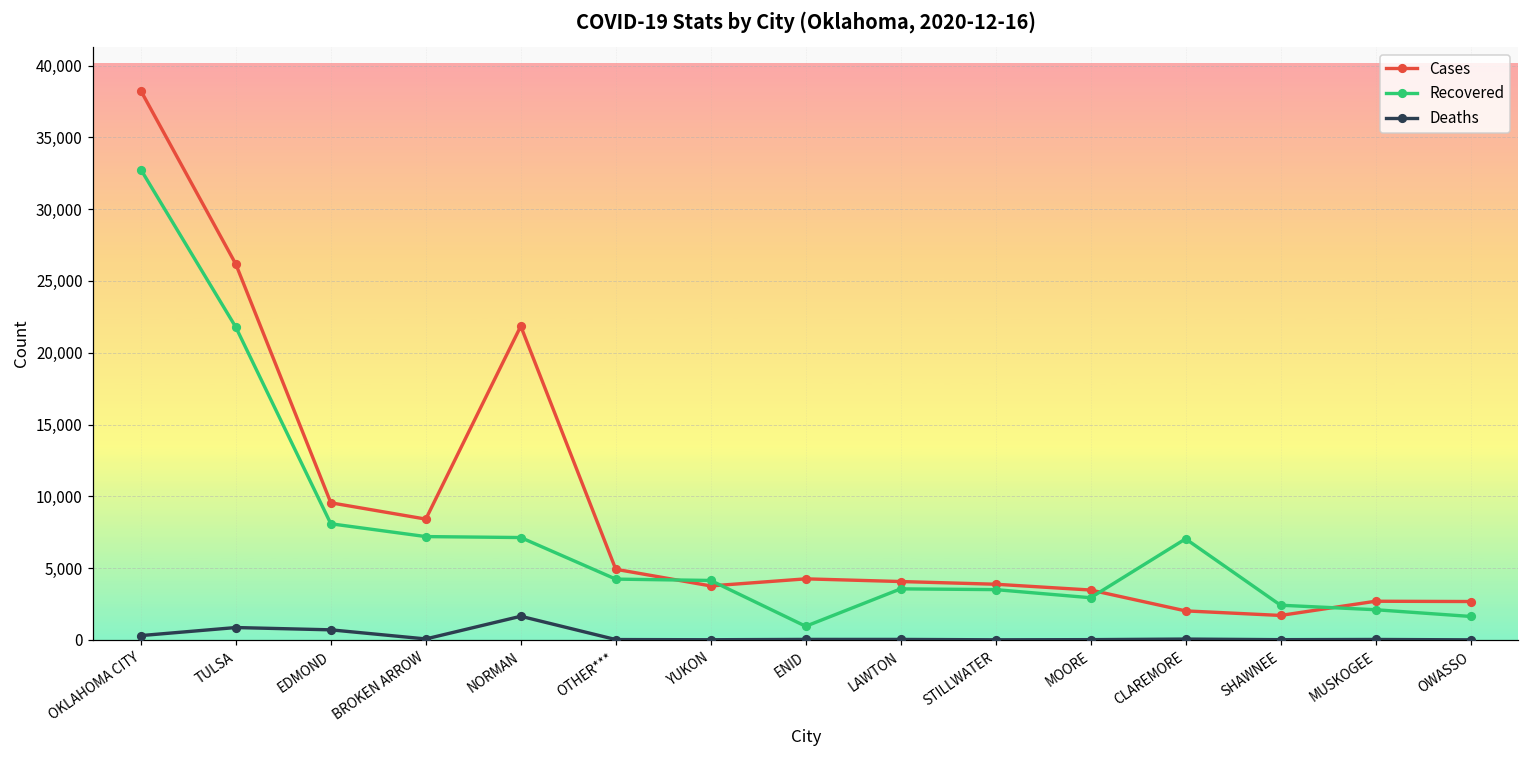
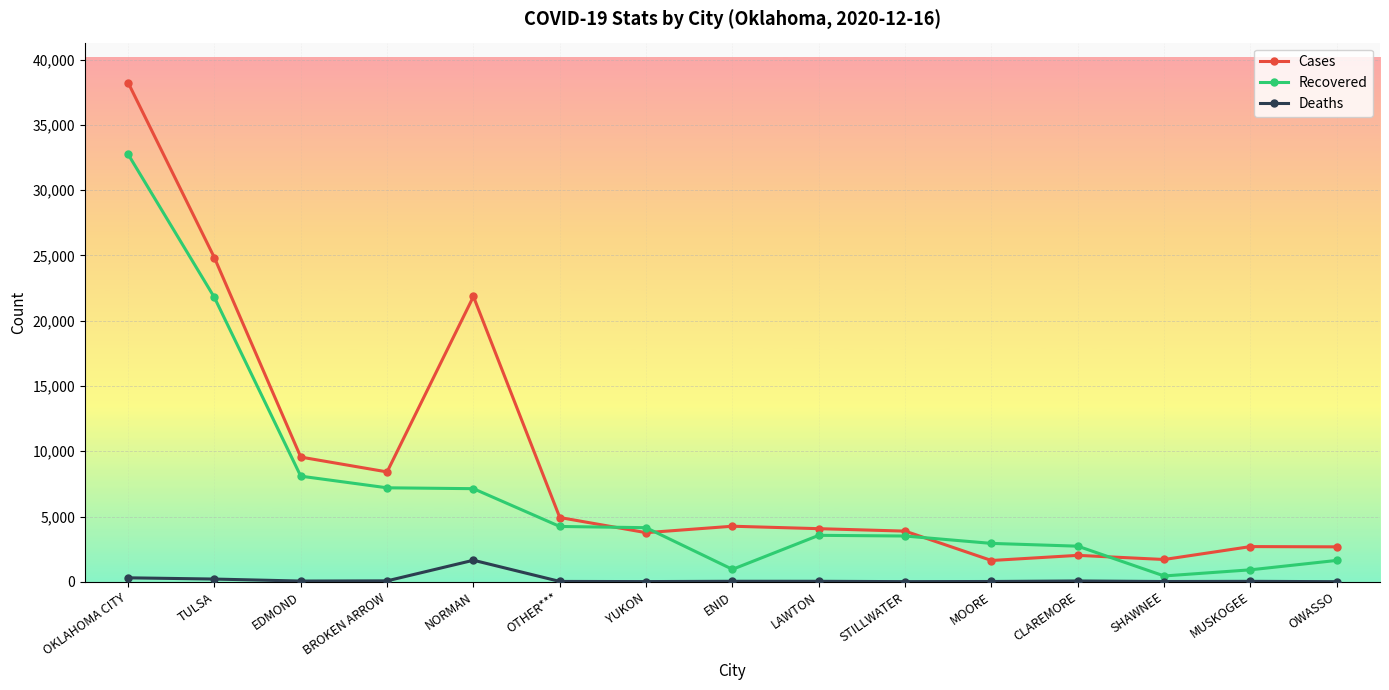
Cases, TULSA: 26,200 -> 24,800
Deaths, TULSA: 900 -> 200
Deaths, EDMOND: 700 -> 100
Cases, MOORE: 3,500 -> 1,600
Recovered, CLAREMORE: 7,000 -> 2,700
Recovered, SHAWNEE: 2,400 -> 400
Recovered, MUSKOGEE: 2,100 -> 900
